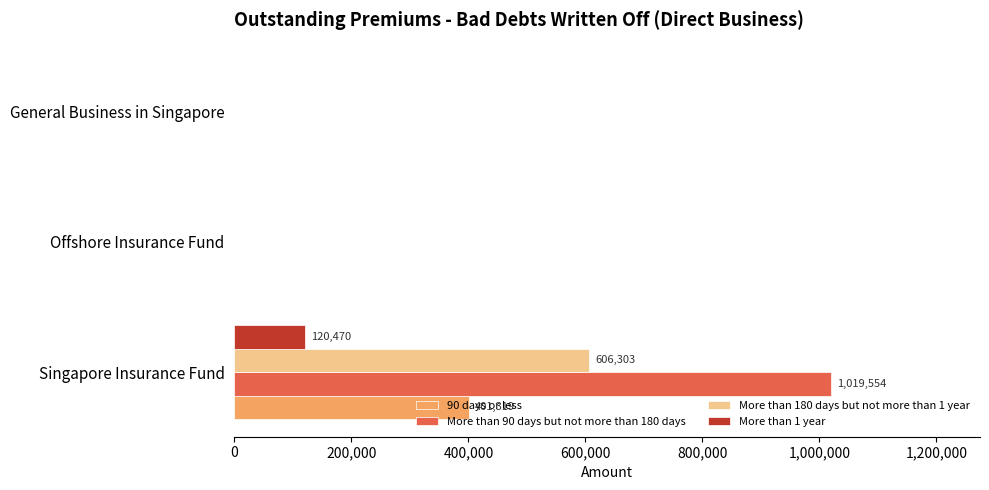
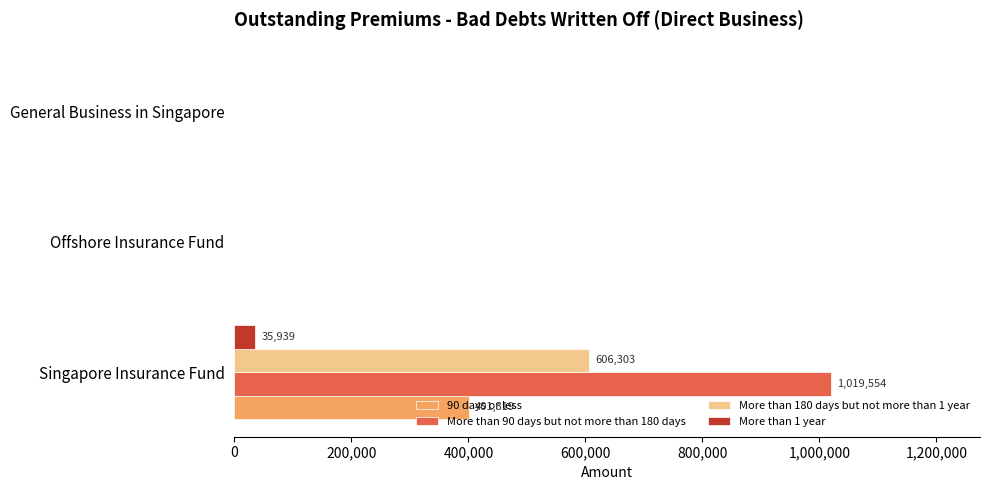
More than 1 year, Singapore Insurance Fund: 120,470 -> 35,939
